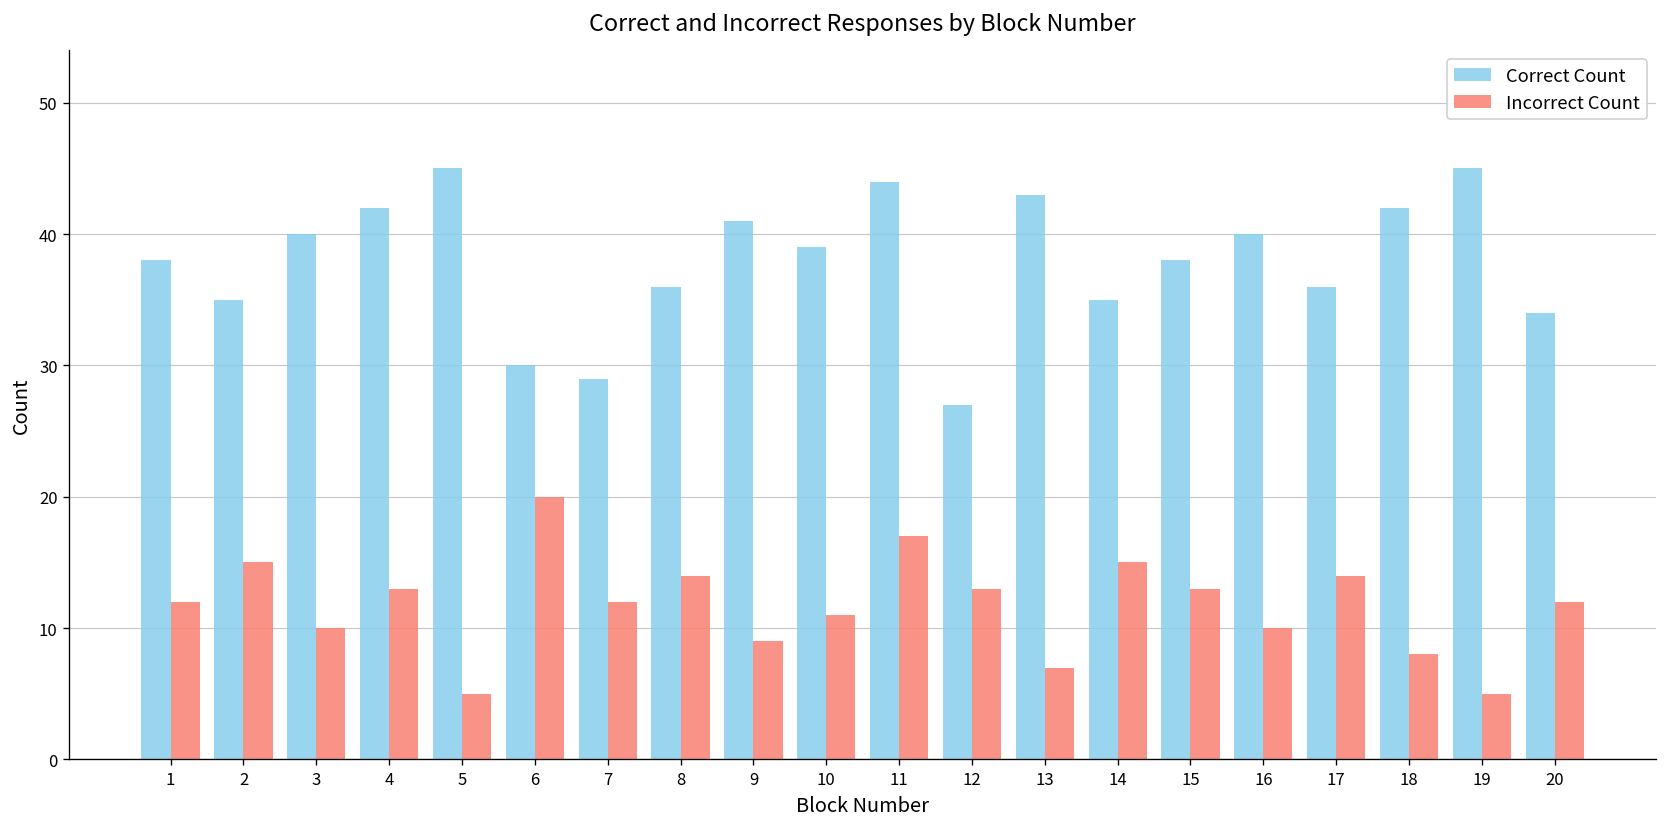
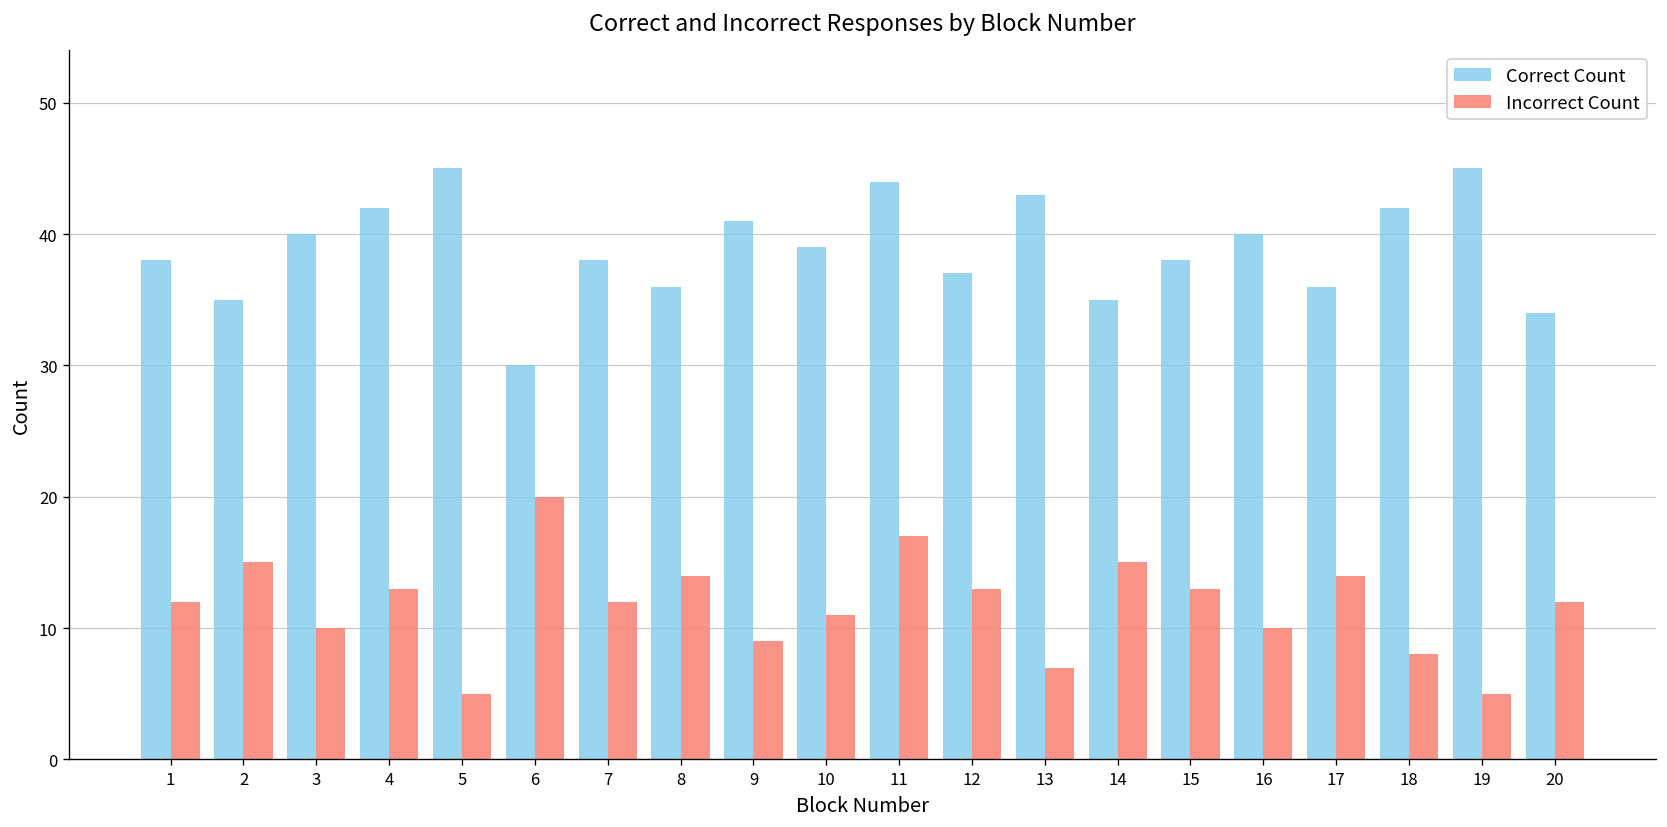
Correct Count, 7: 29 -> 38
Correct Count, 12: 27 -> 37
